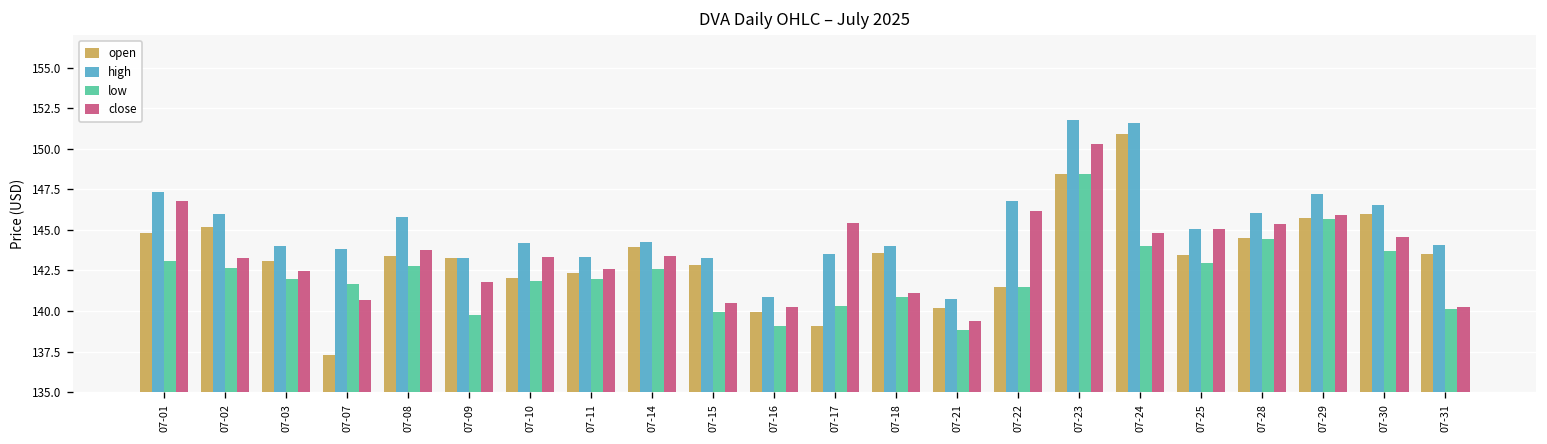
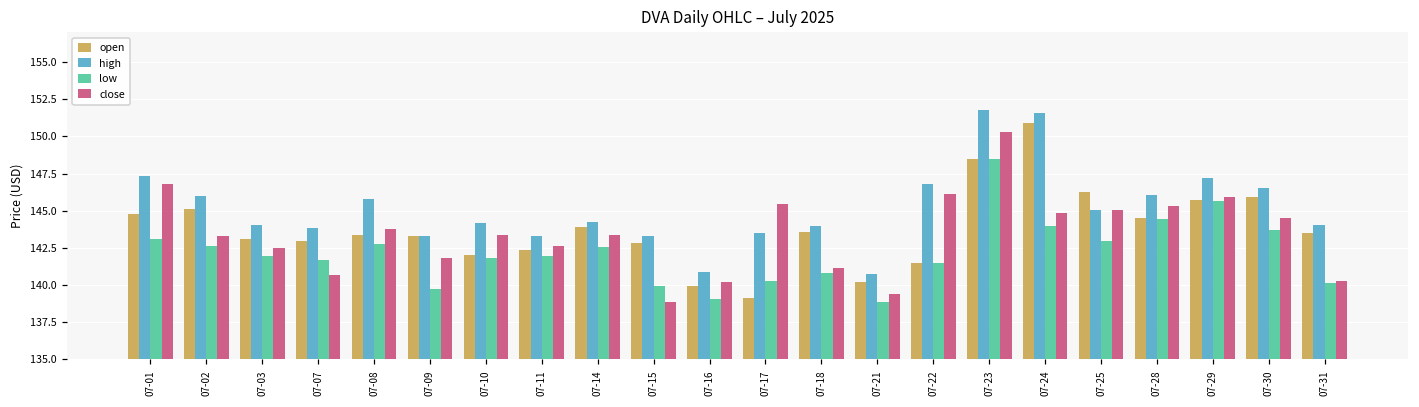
open, 07-07: 137.3 -> 143.0
close, 07-15: 140.5 -> 138.8
open, 07-25: 143.4 -> 146.2
